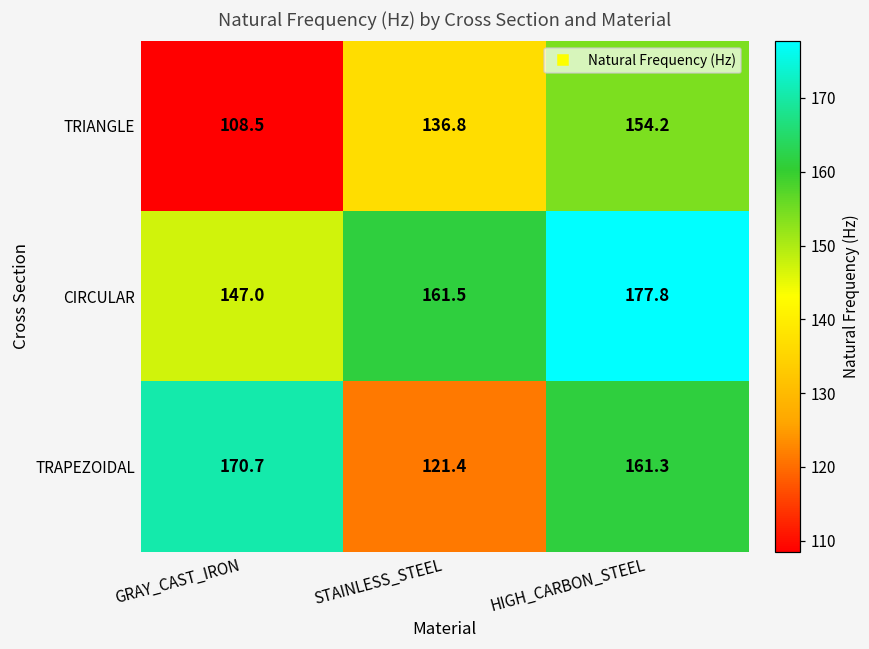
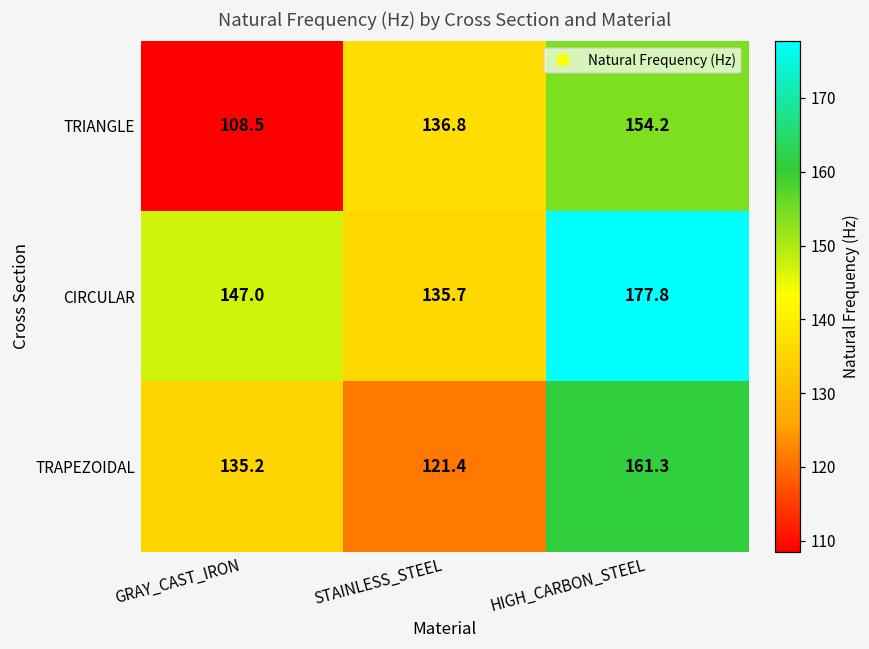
CIRCULAR, STAINLESS_STEEL: 161.5 -> 135.7
TRAPEZOIDAL, GRAY_CAST_IRON: 170.7 -> 135.2
